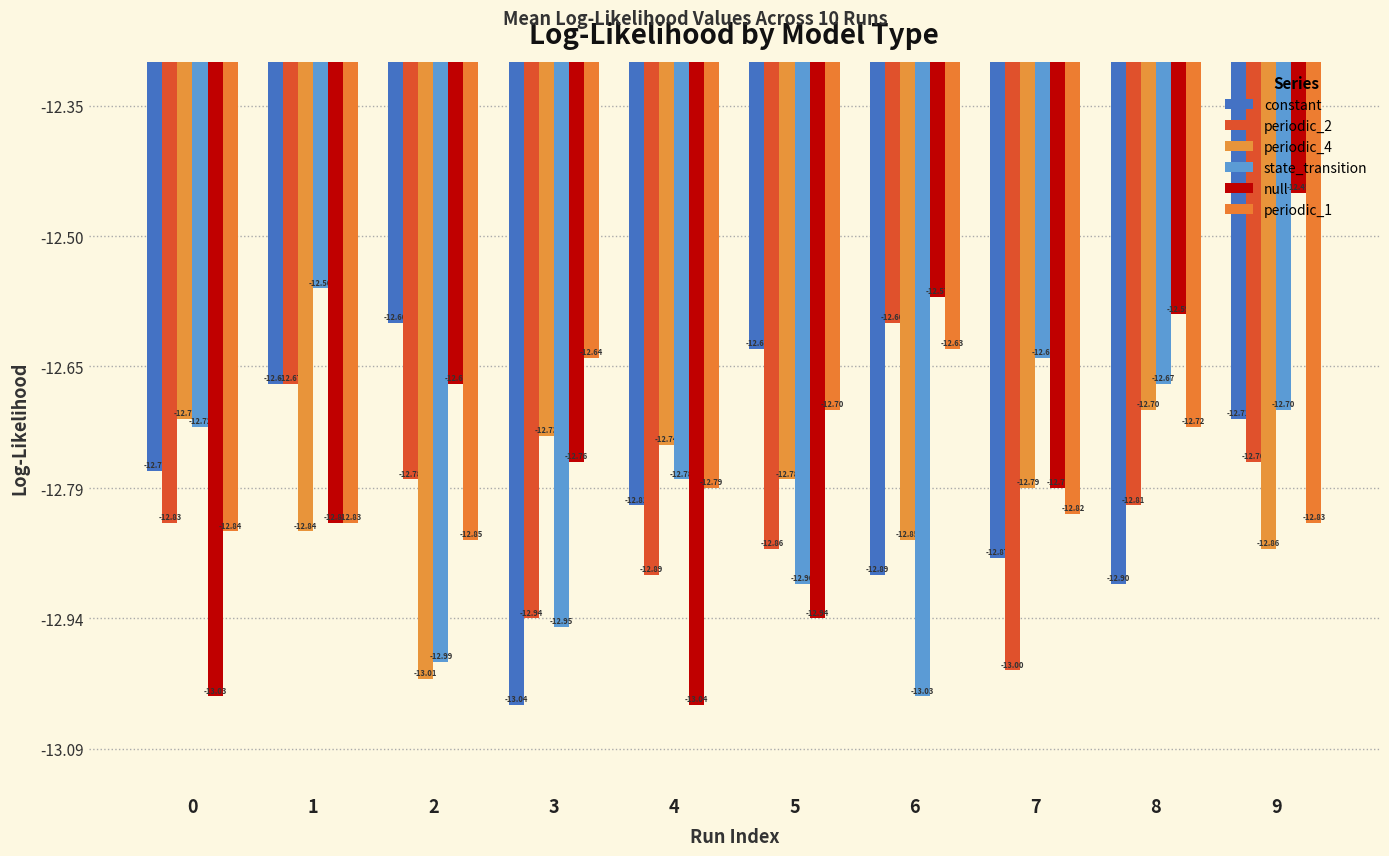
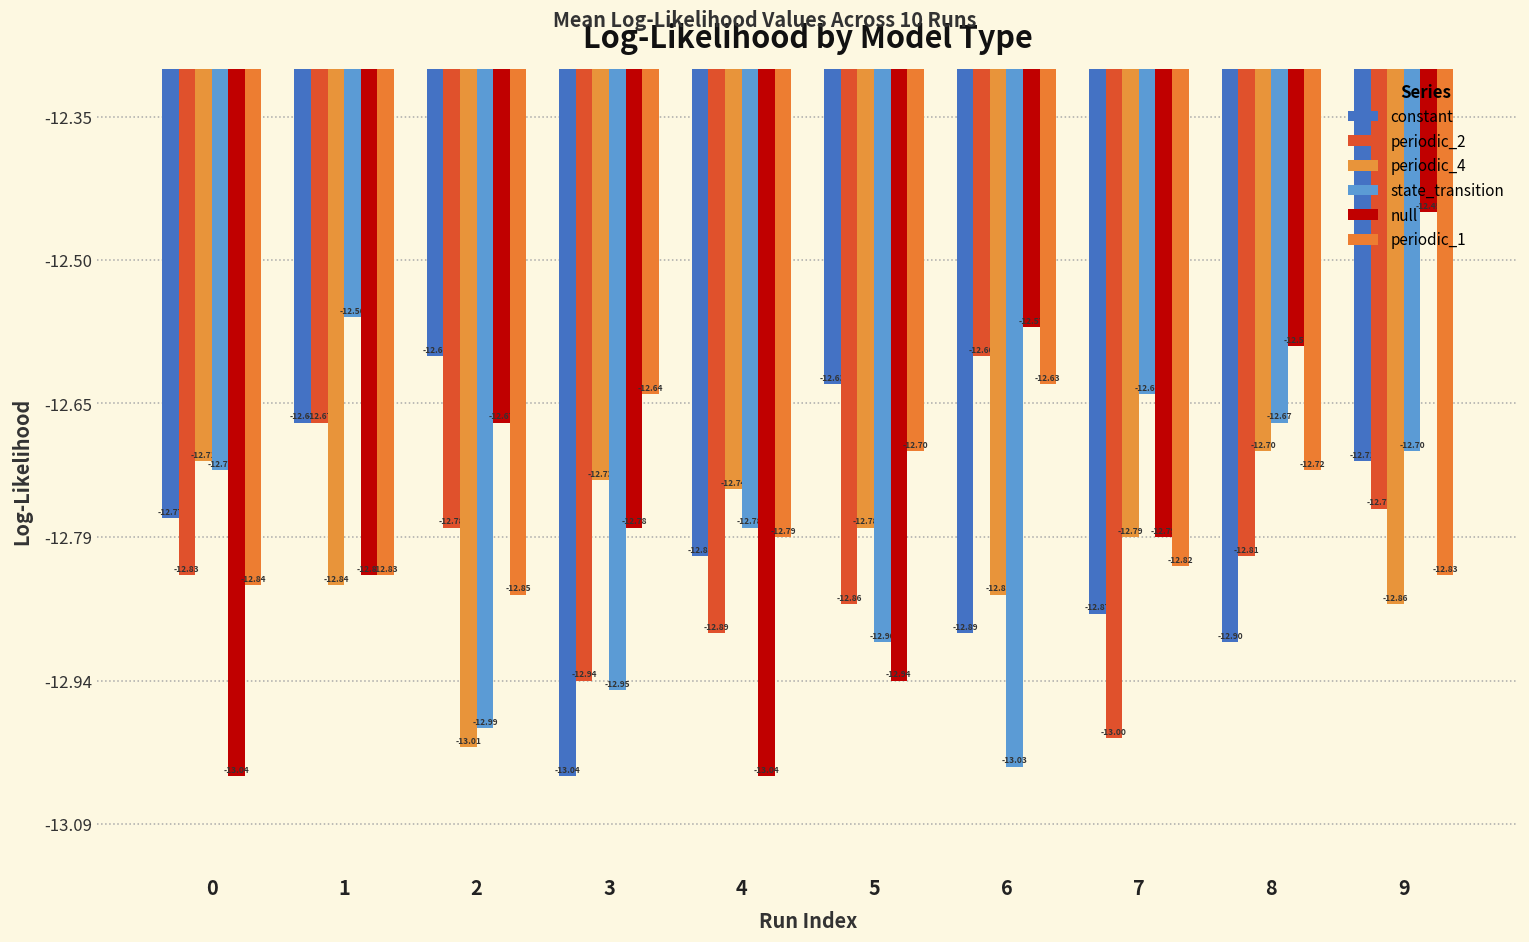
null, 0: -13.03 -> -13.04
null, 3: -12.76 -> -12.78
